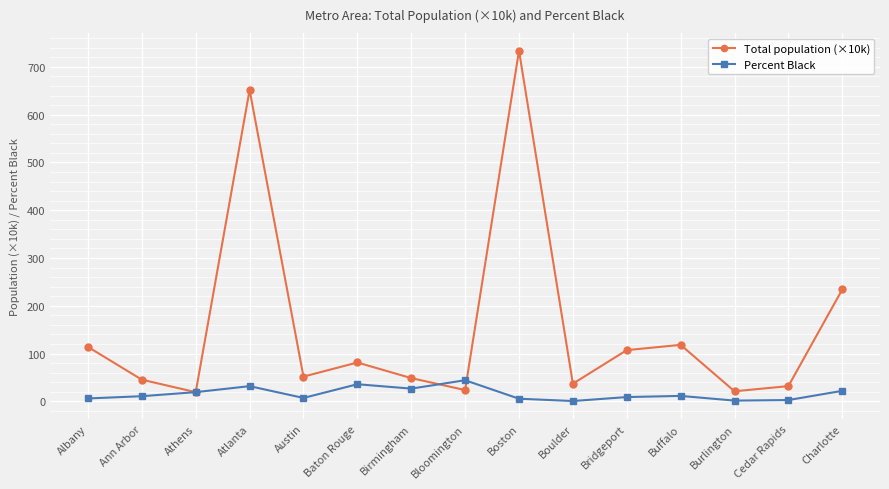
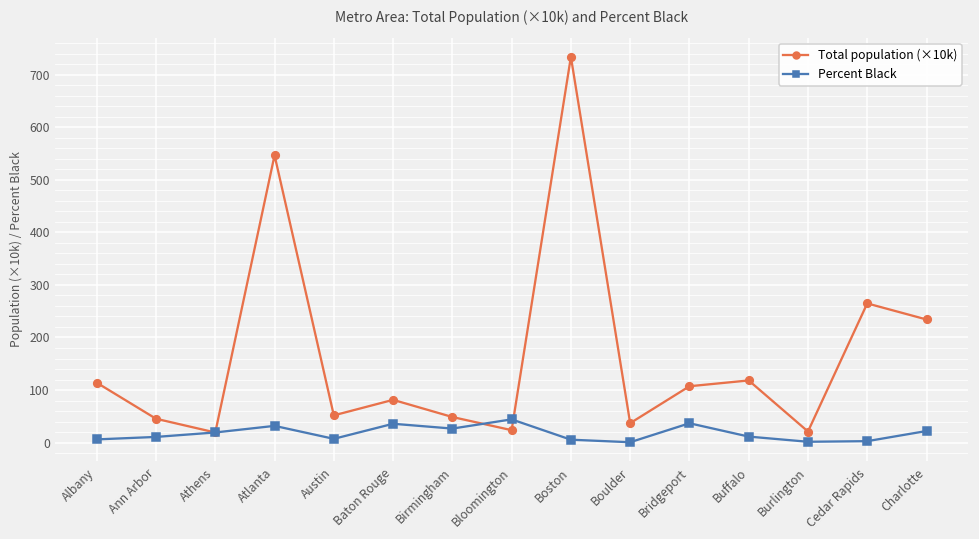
Total population (×10k), Atlanta: 650 -> 550
Percent Black, Bridgeport: 10 -> 40
Total population (×10k), Cedar Rapids: 30 -> 260
